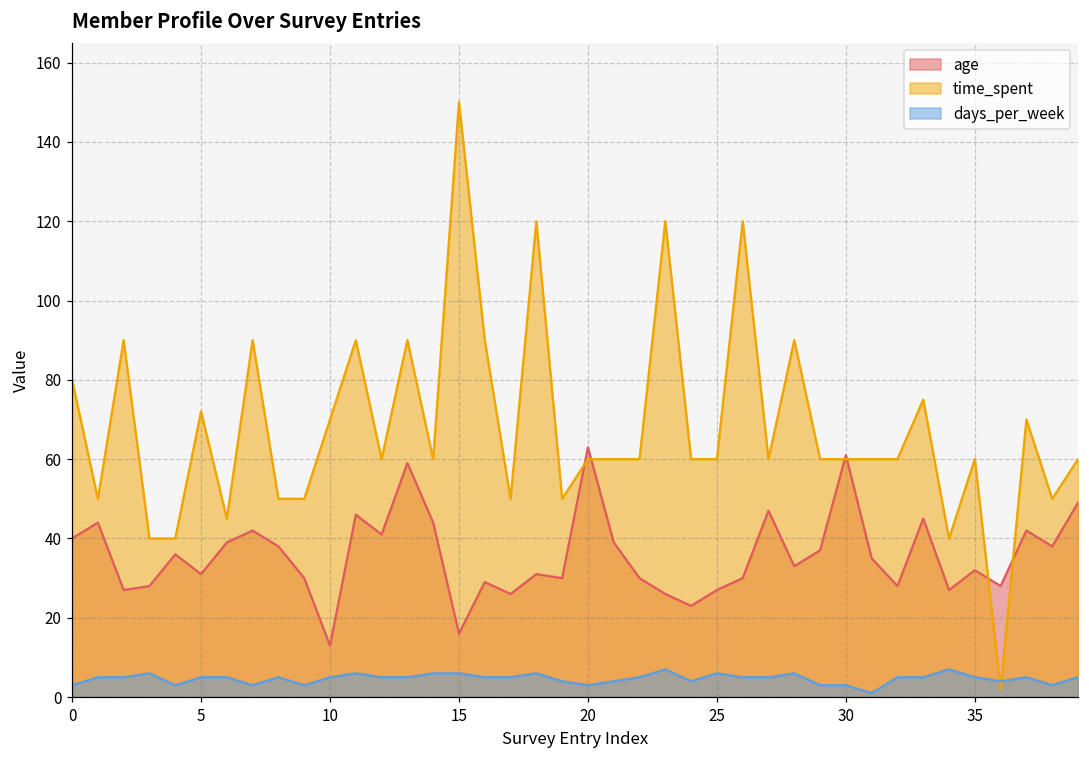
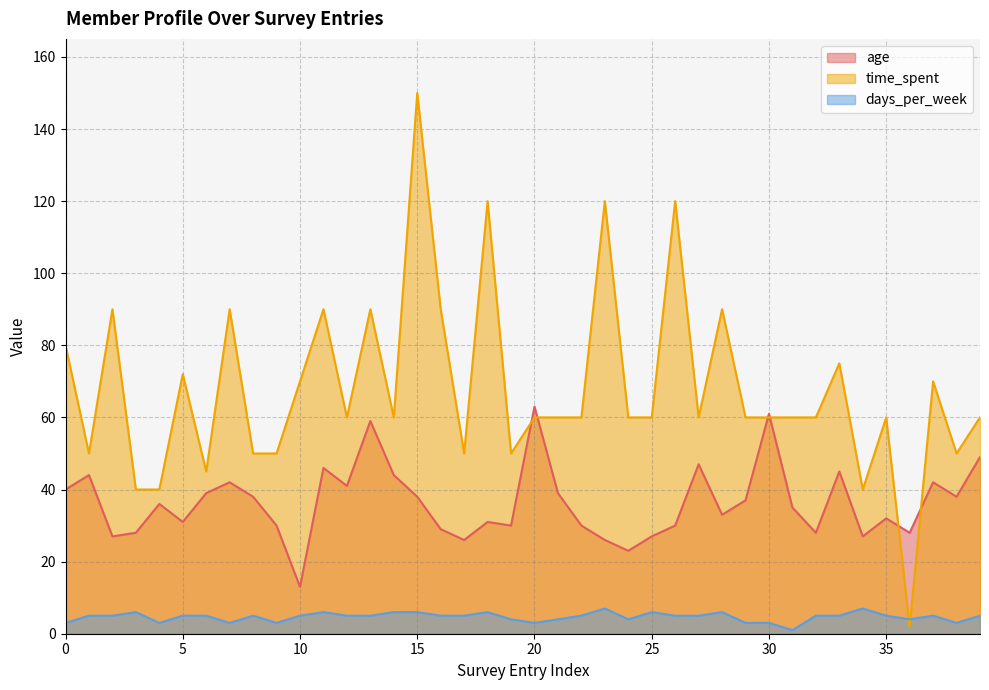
age, 15: 16 -> 38
